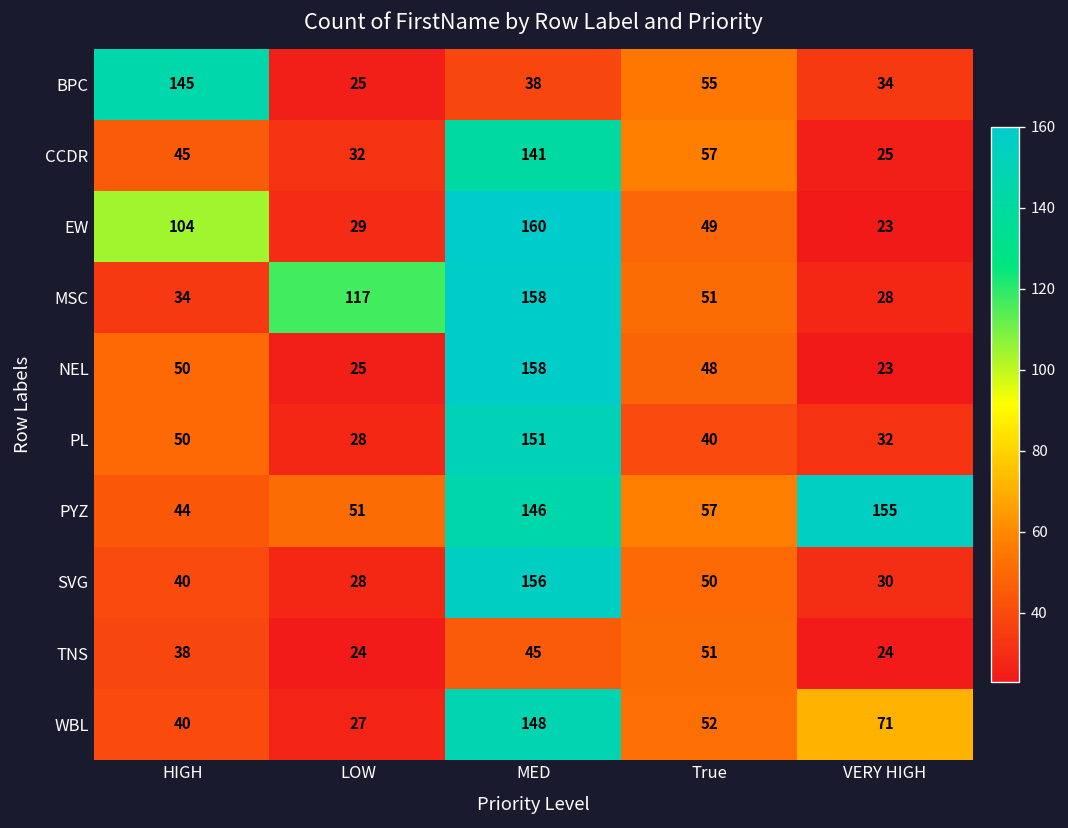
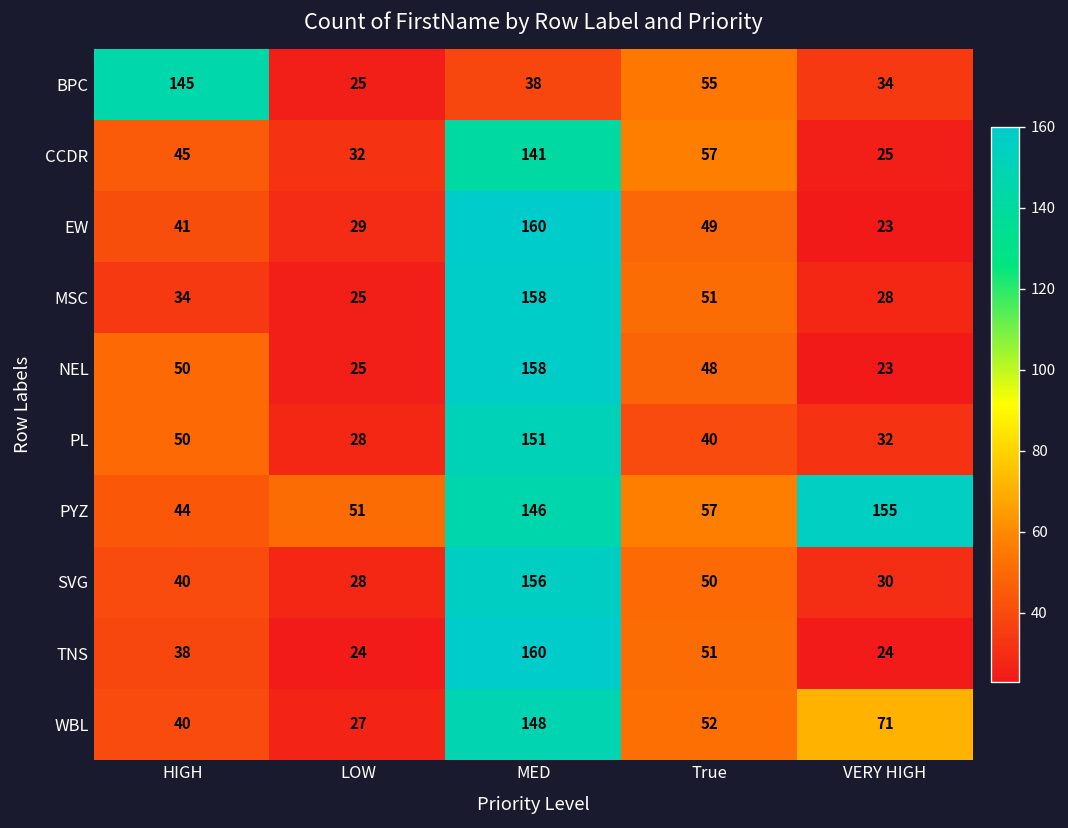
EW, HIGH: 104 -> 41
MSC, LOW: 117 -> 25
TNS, MED: 45 -> 160
